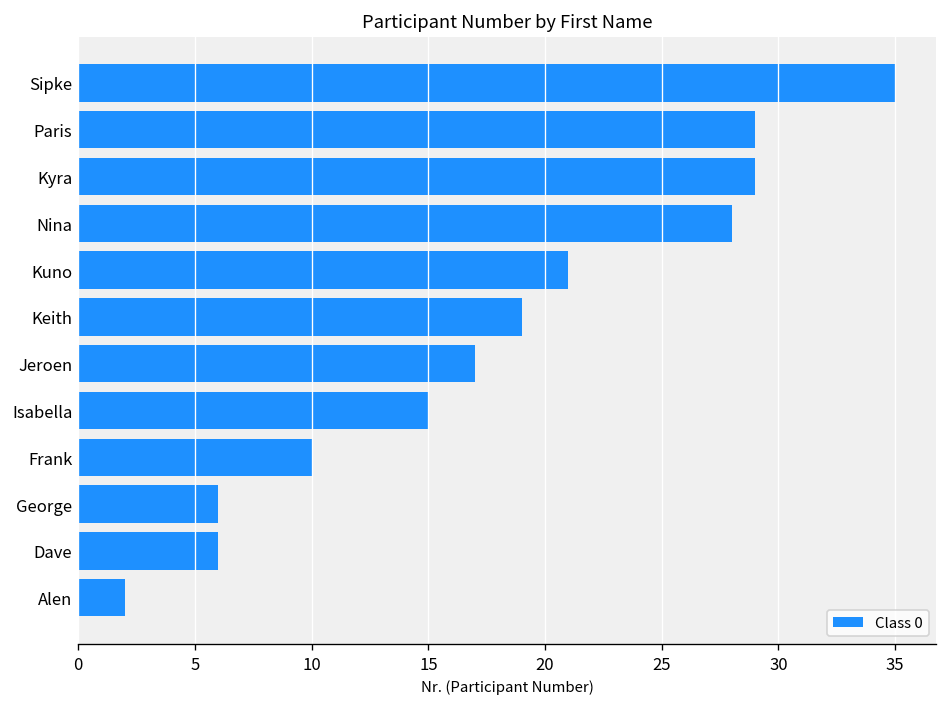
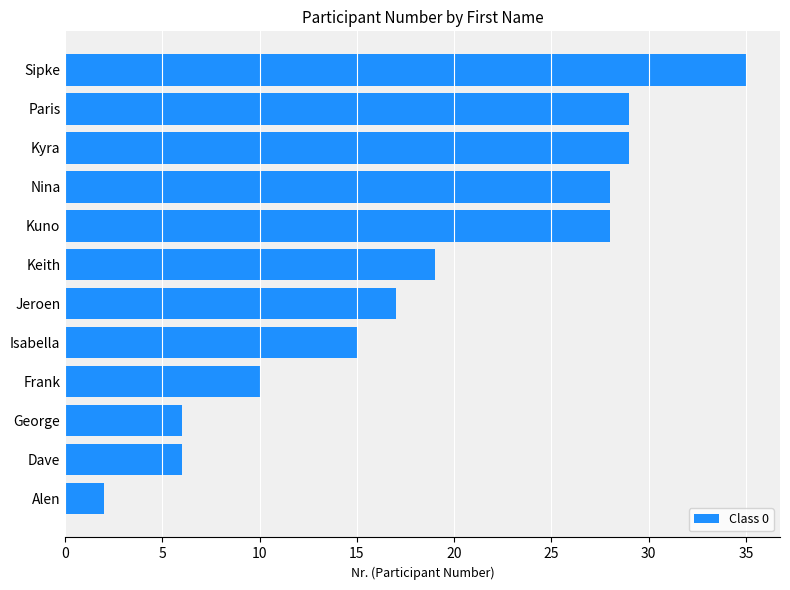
Kuno: 21 -> 28
